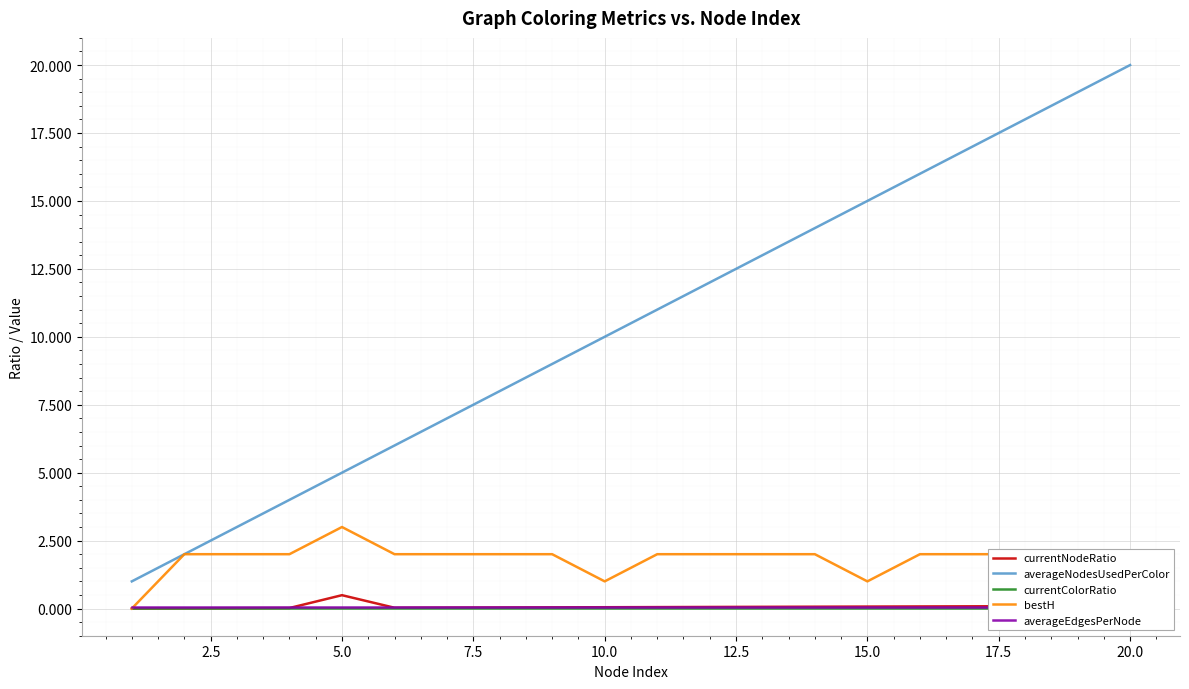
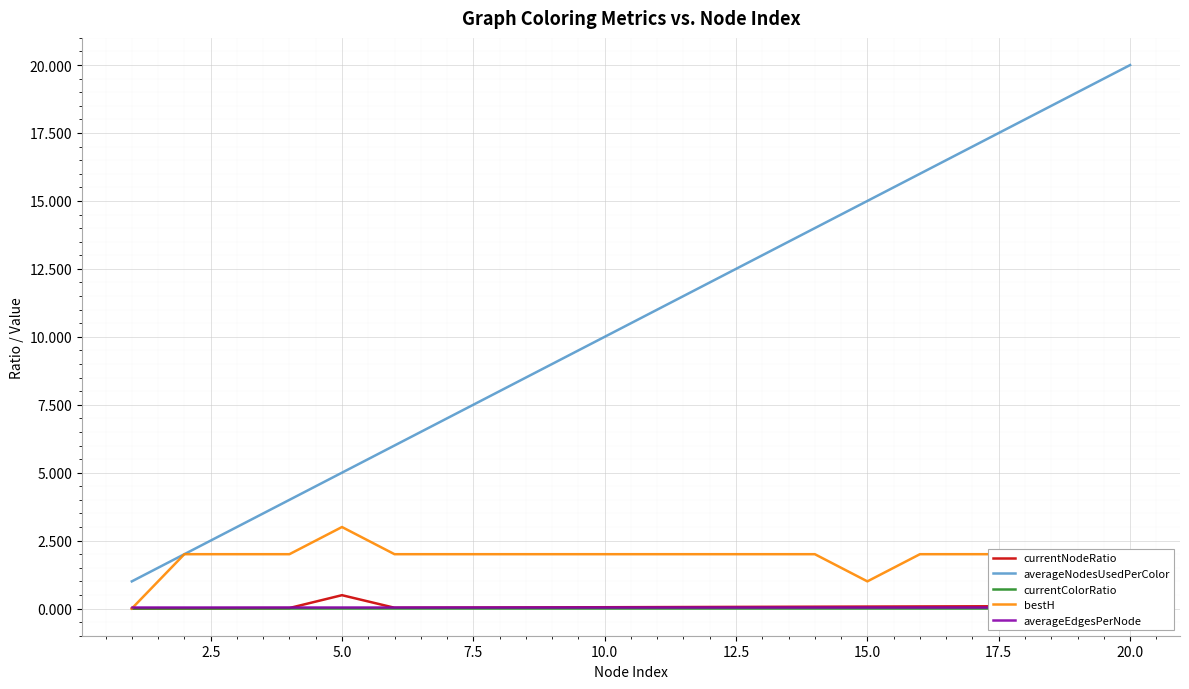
bestH, 10.0: 1 -> 2
